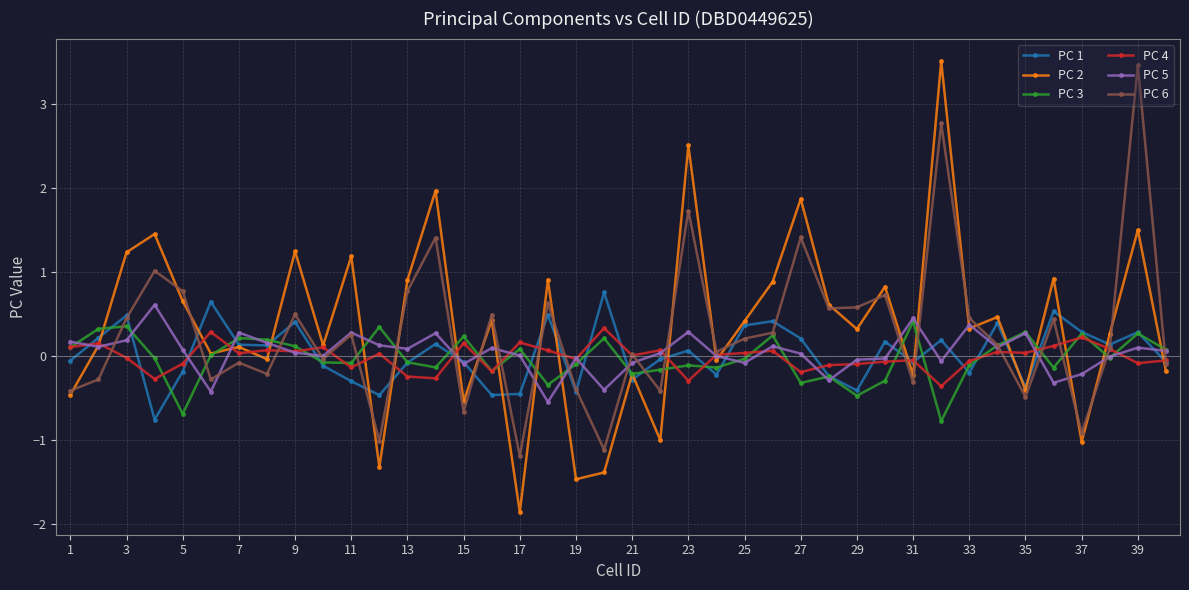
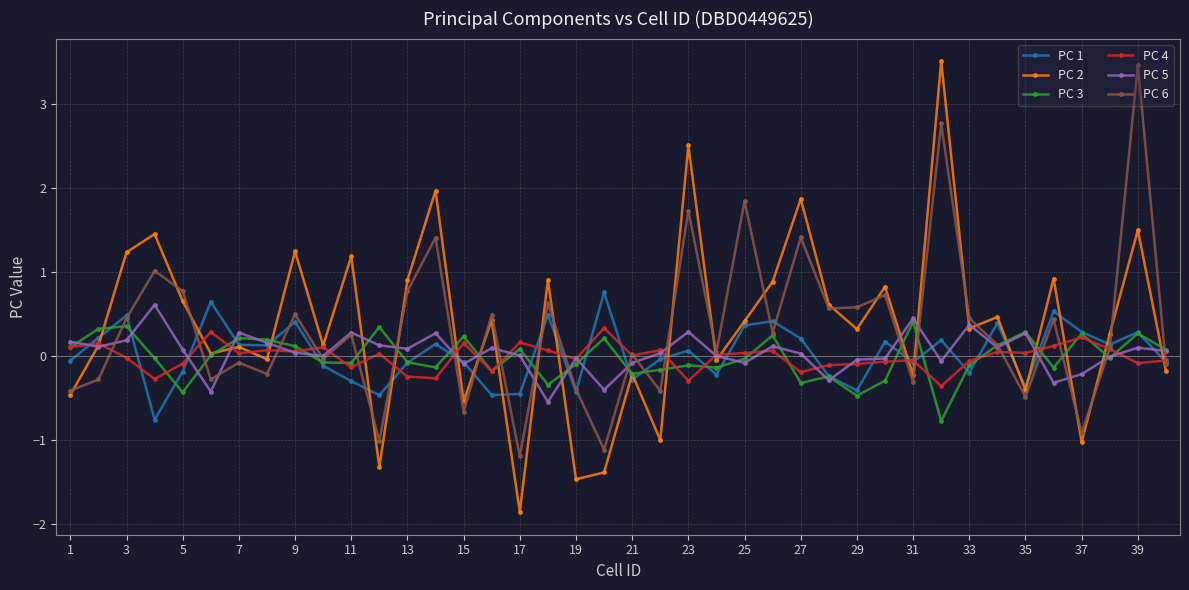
PC 3, 5: -0.7 -> -0.4
PC 6, 25: 0.2 -> 1.8
